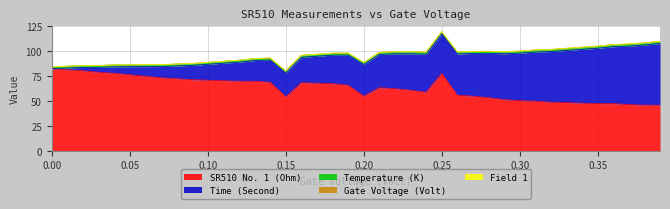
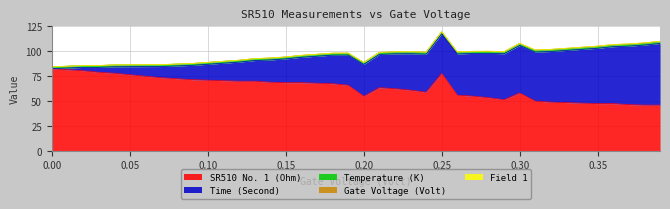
SR510 No. 1 (Ohm), 0.15: 50 -> 70
SR510 No. 1 (Ohm), 0.30: 50 -> 60
